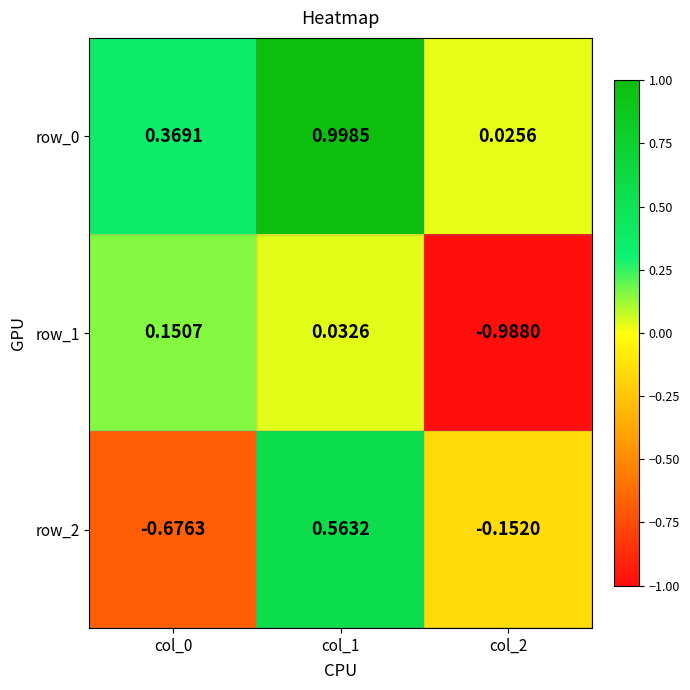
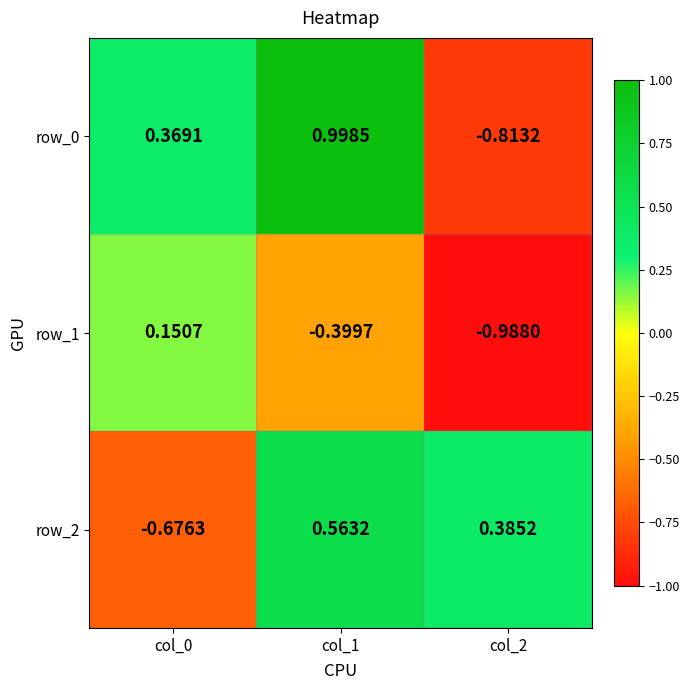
row_0, col_2: 0.0256 -> -0.8132
row_1, col_1: 0.0326 -> -0.3997
row_2, col_2: -0.1520 -> 0.3852
